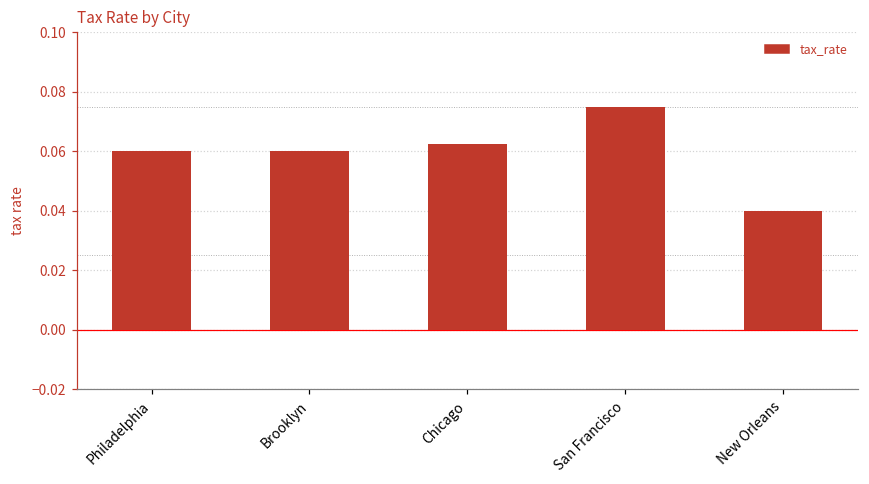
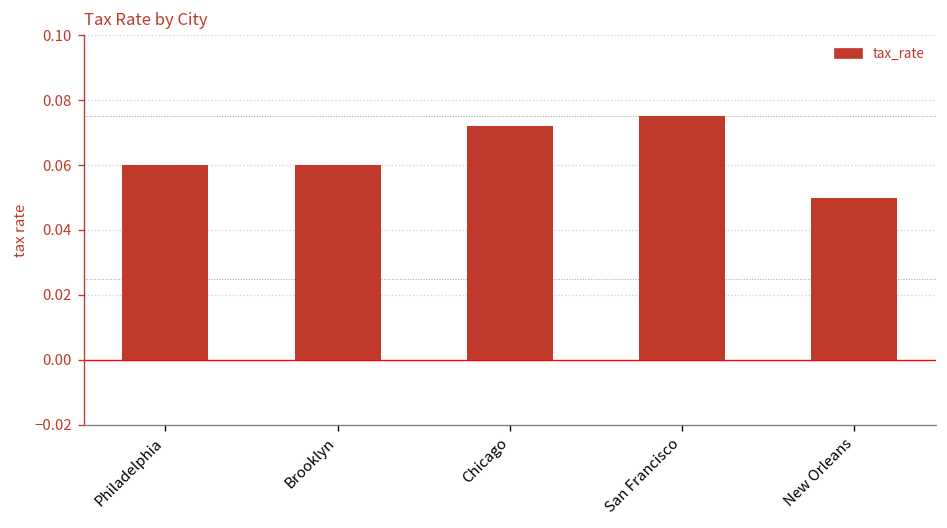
Chicago: 0.063 -> 0.072
New Orleans: 0.04 -> 0.05
